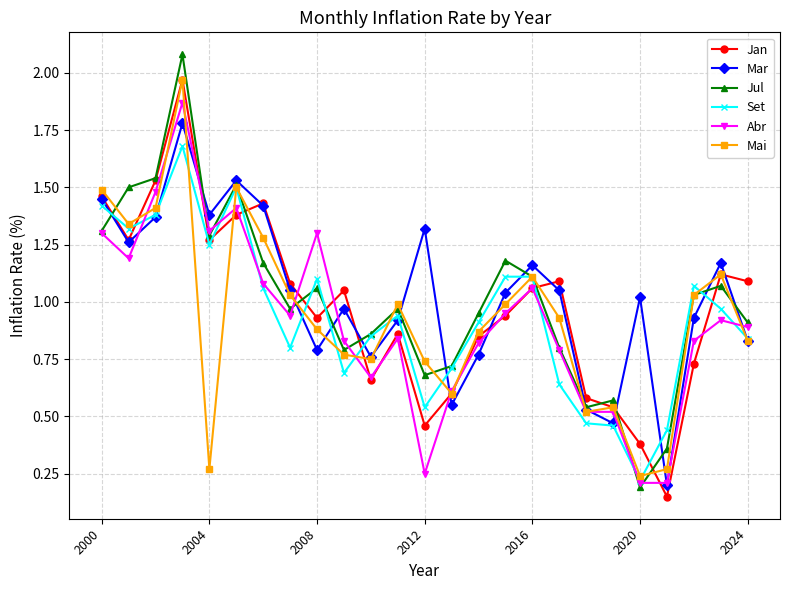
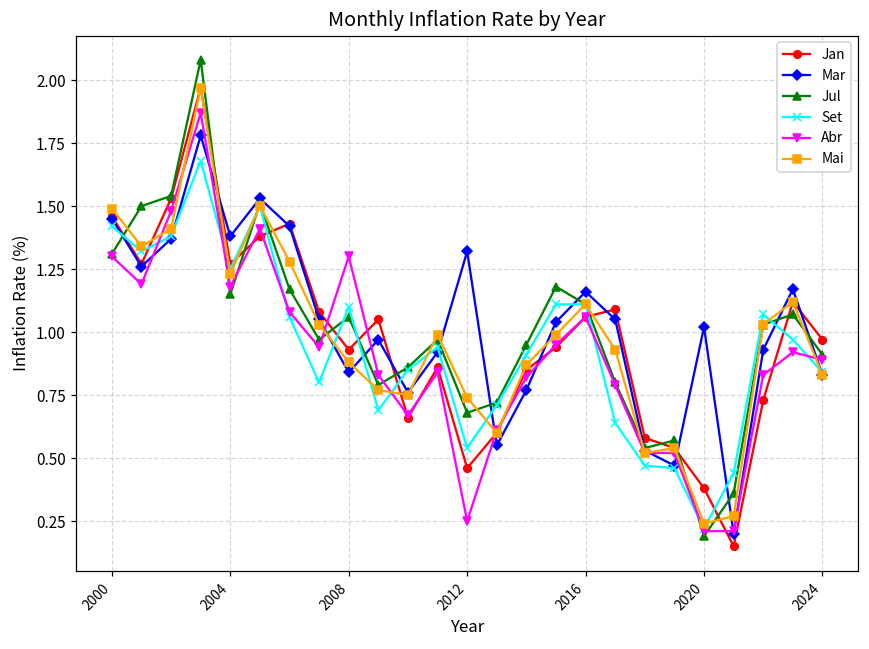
Jul, 2004: 1.29 -> 1.15
Abr, 2004: 1.31 -> 1.18
Mai, 2004: 0.27 -> 1.23
Mar, 2008: 0.79 -> 0.84
Jan, 2024: 1.09 -> 0.97
